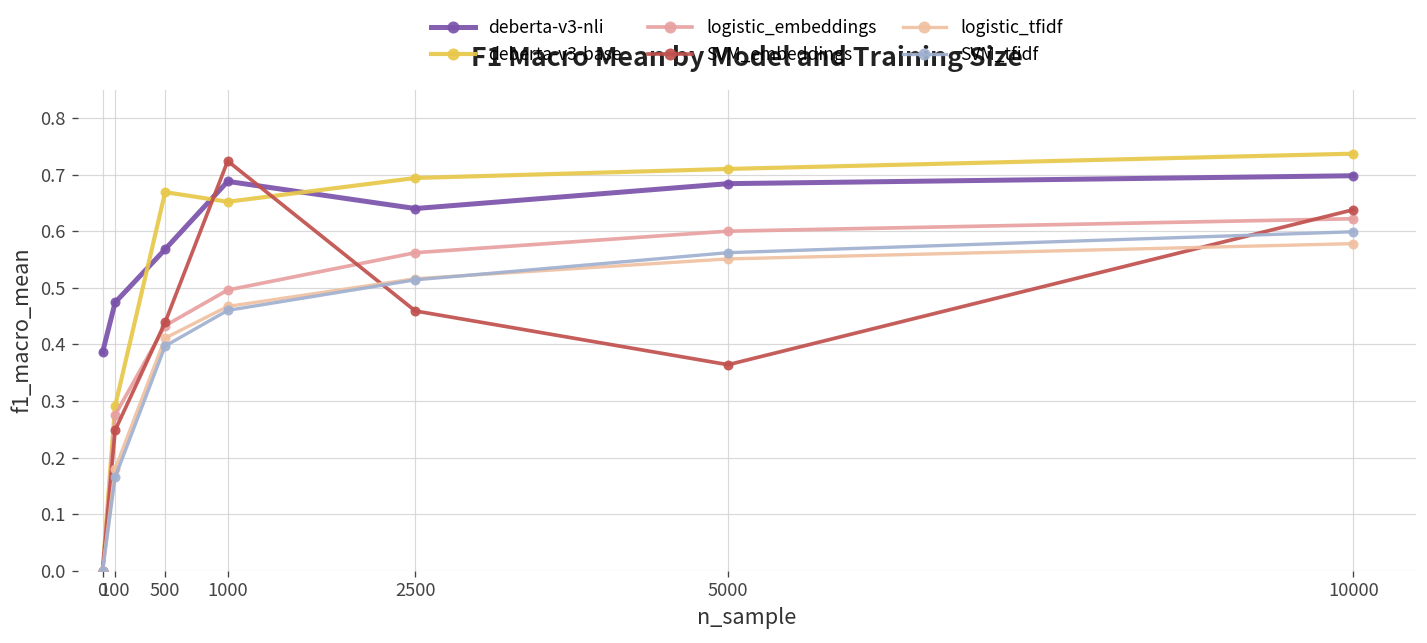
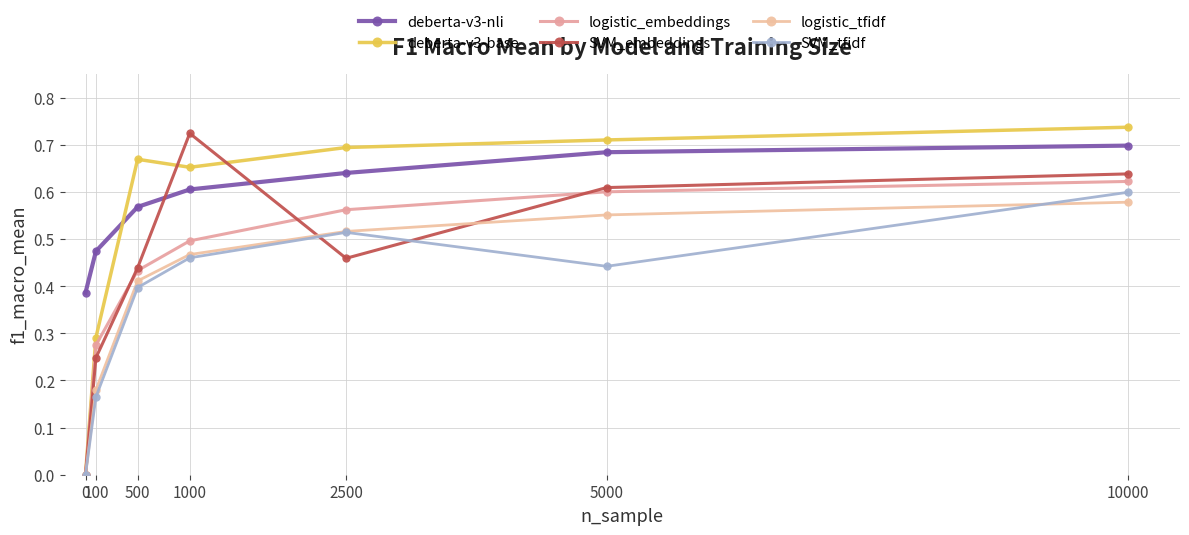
deberta-v3-nli, 1000: 0.69 -> 0.61
SVM_embeddings, 5000: 0.36 -> 0.61
SVM_tfidf, 5000: 0.56 -> 0.44
